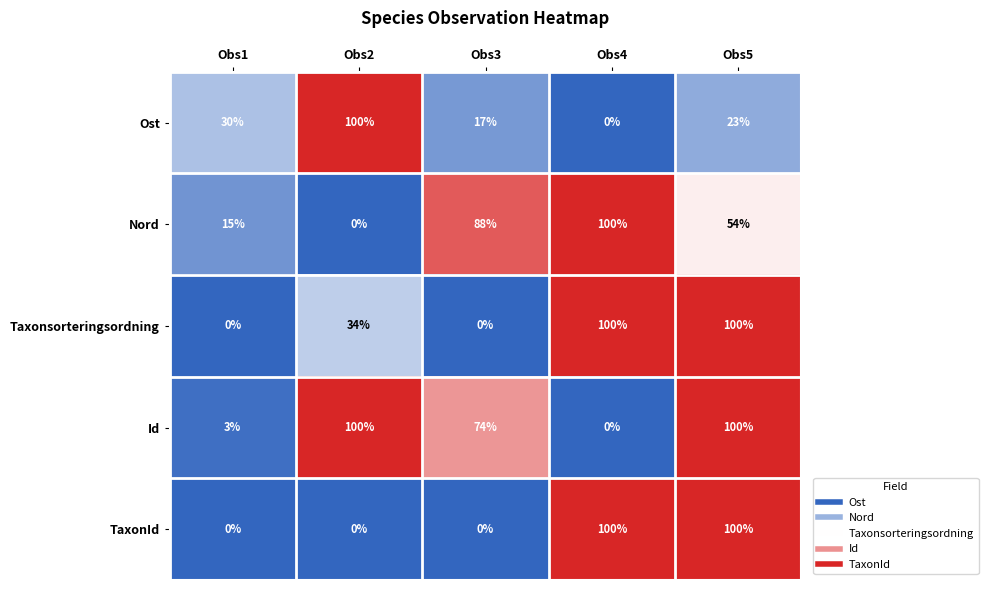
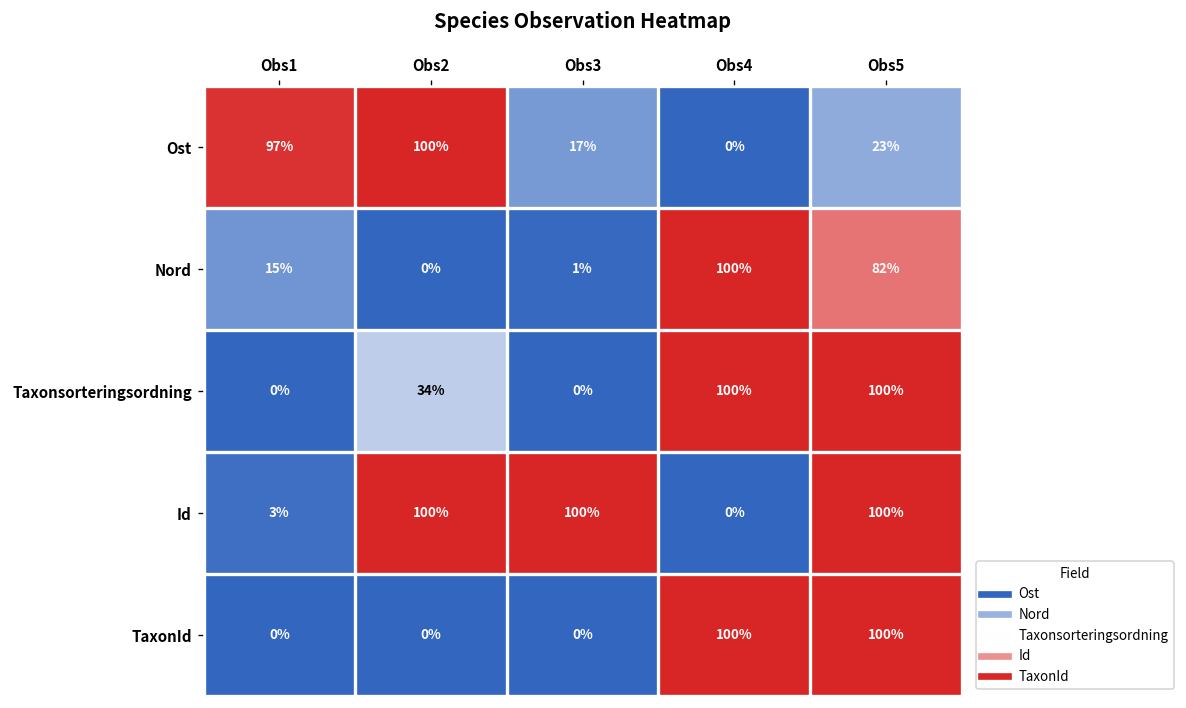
Ost, Obs1: 30% -> 97%
Nord, Obs3: 88% -> 1%
Nord, Obs5: 54% -> 82%
Id, Obs3: 74% -> 100%
